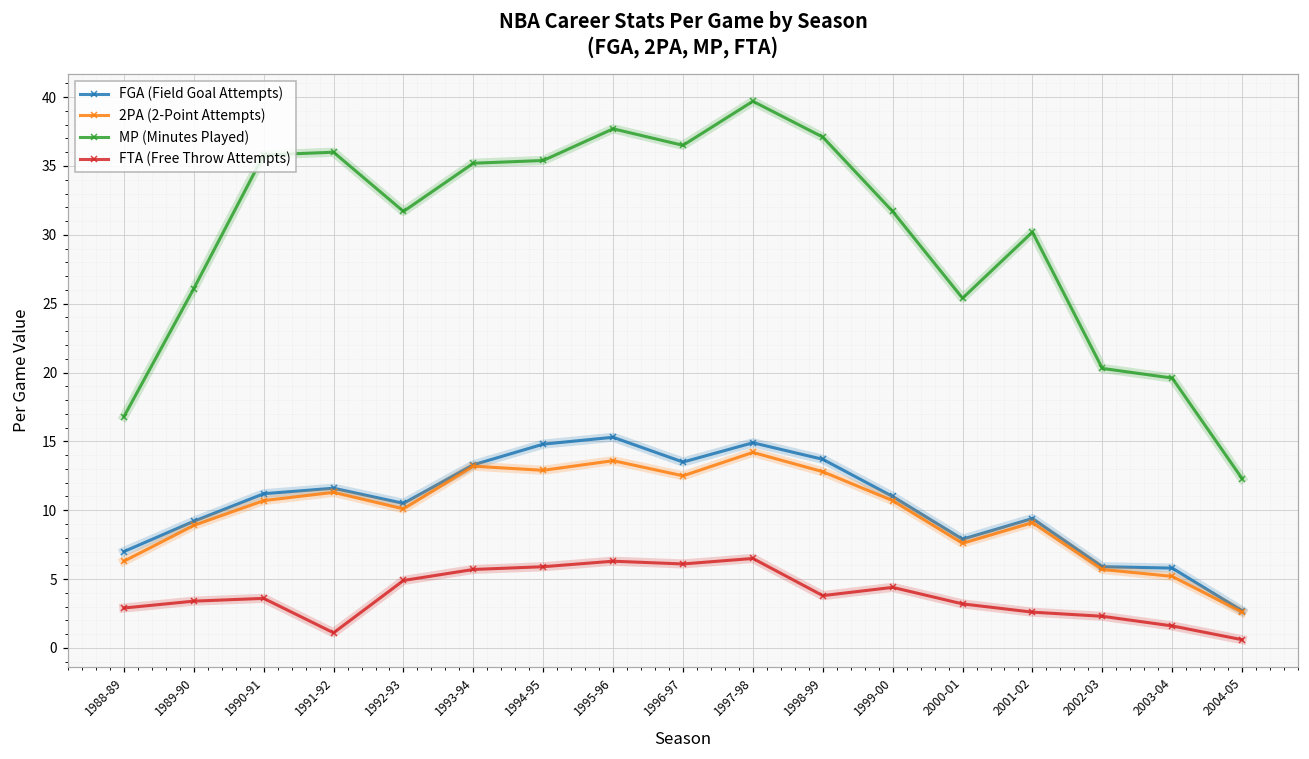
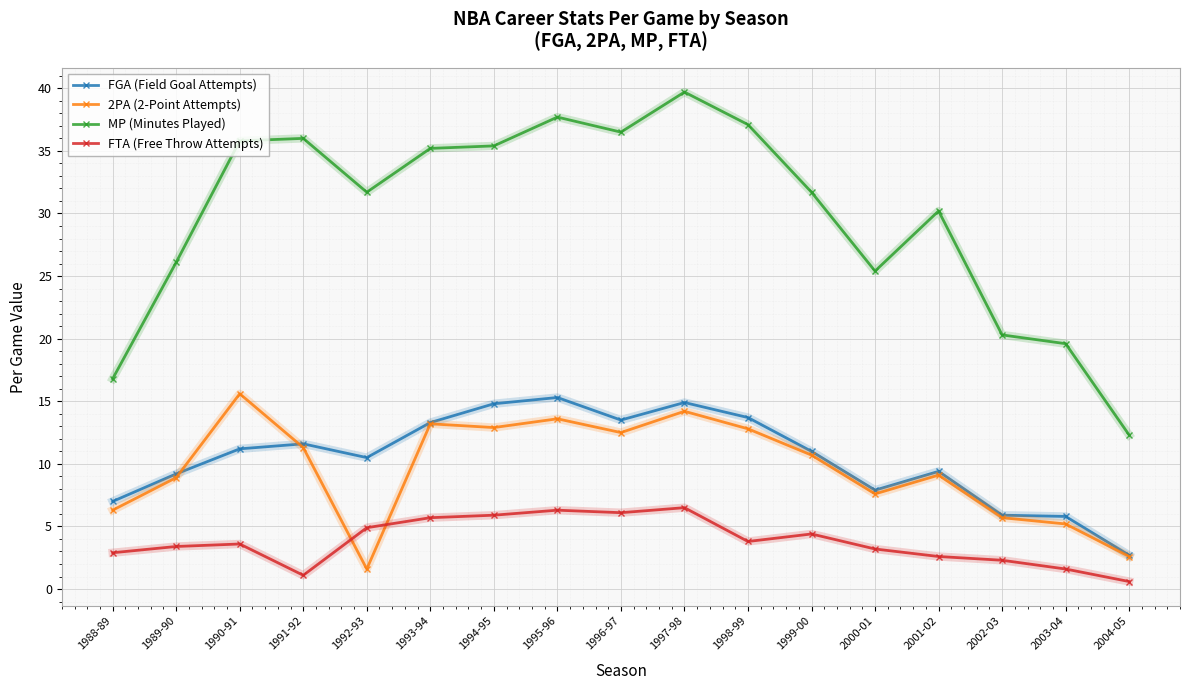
2PA (2-Point Attempts), 1990-91: 10.7 -> 15.6
2PA (2-Point Attempts), 1992-93: 10.1 -> 1.6
